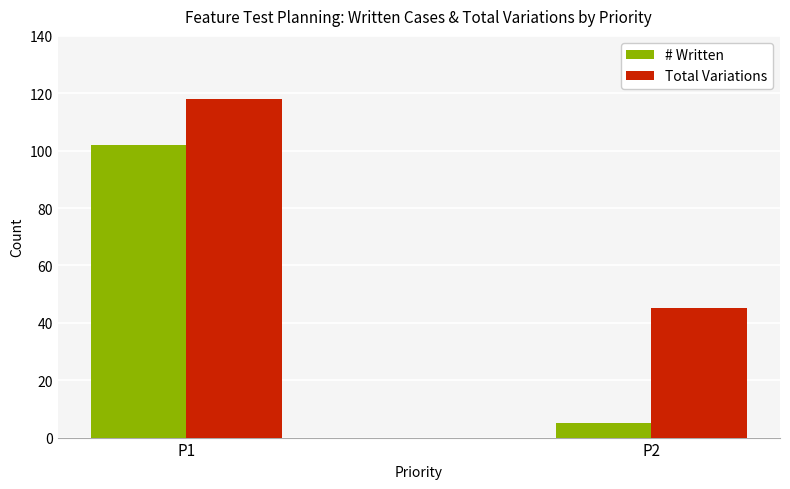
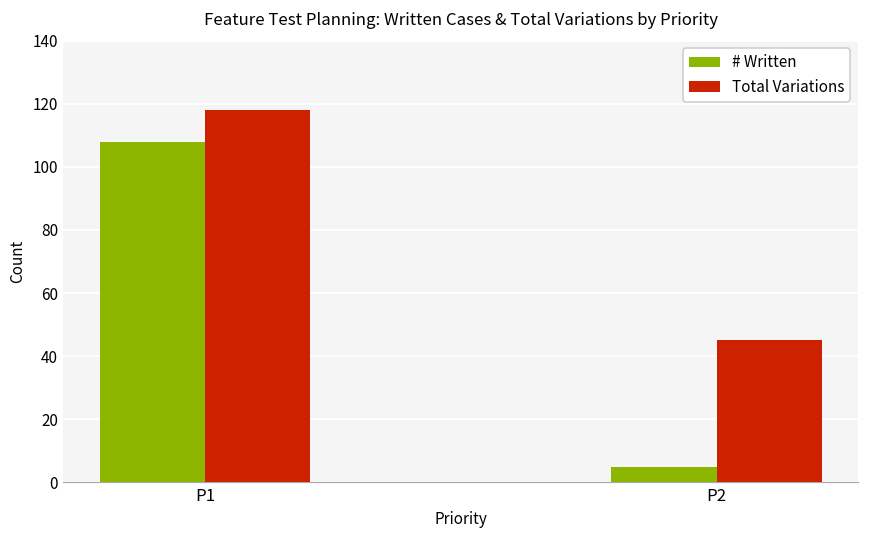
# Written, P1: 102 -> 108
